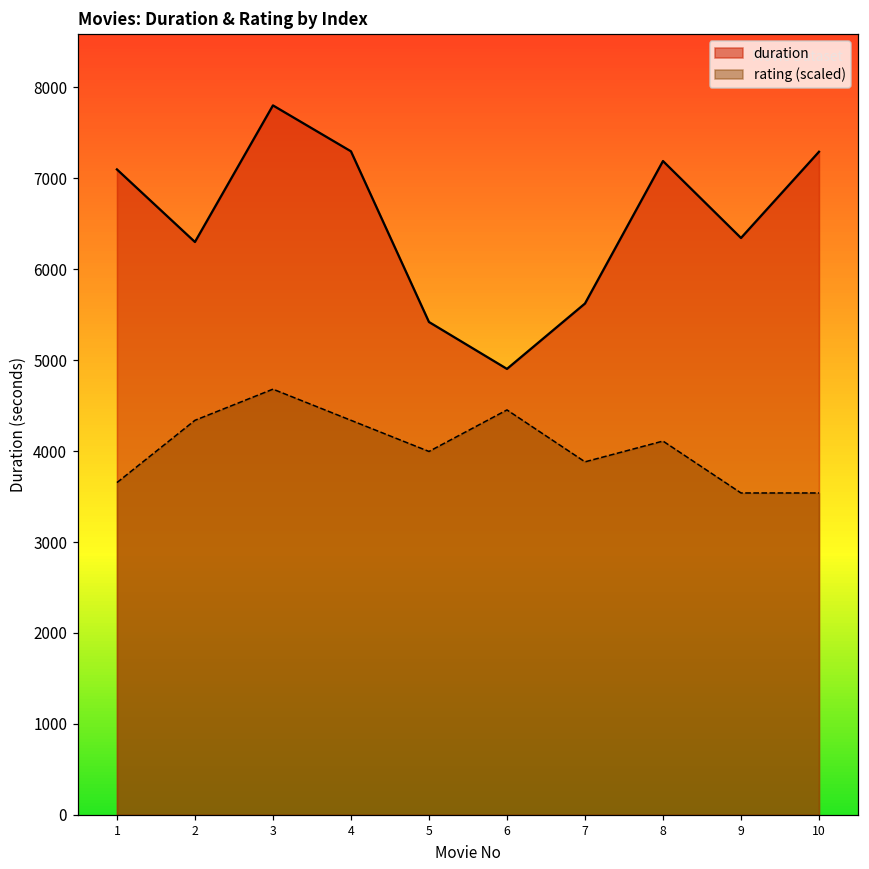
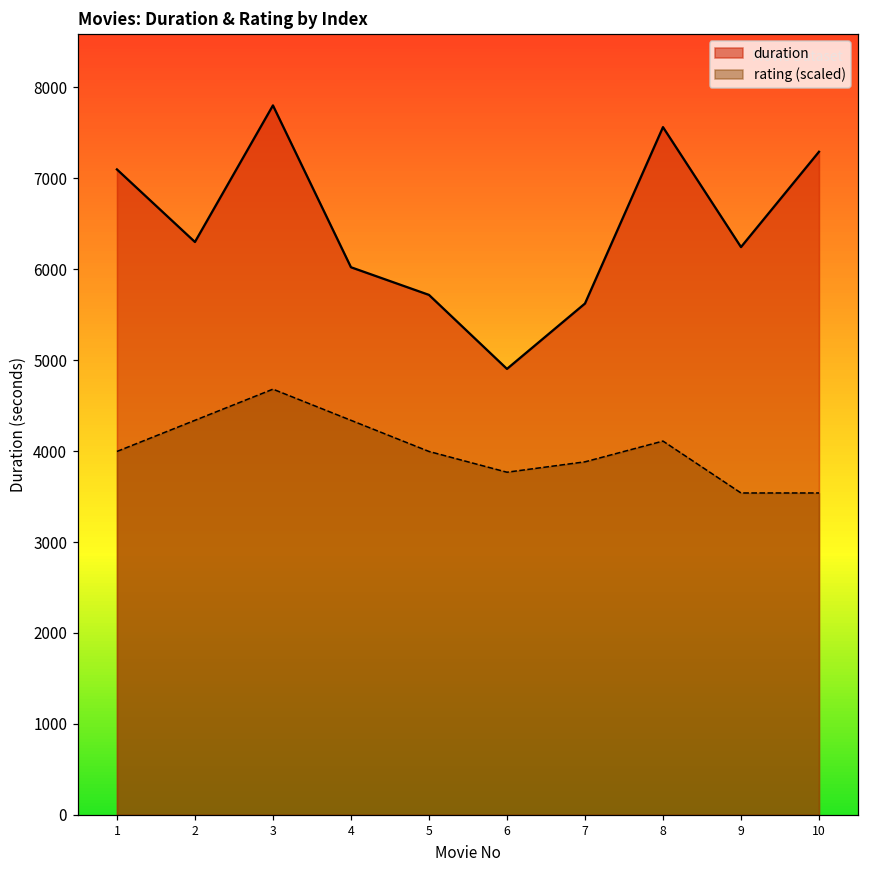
rating (scaled), 1: 3700 -> 4000
duration, 4: 7300 -> 6000
duration, 5: 5400 -> 5700
rating (scaled), 6: 4500 -> 3800
duration, 8: 7200 -> 7600
duration, 9: 6300 -> 6200
